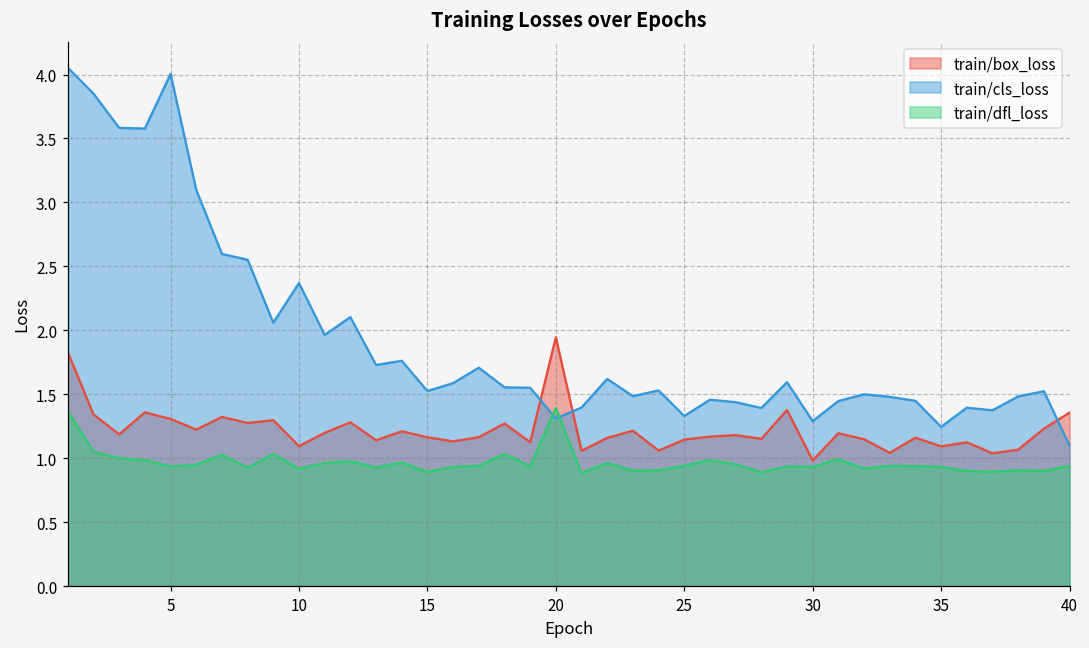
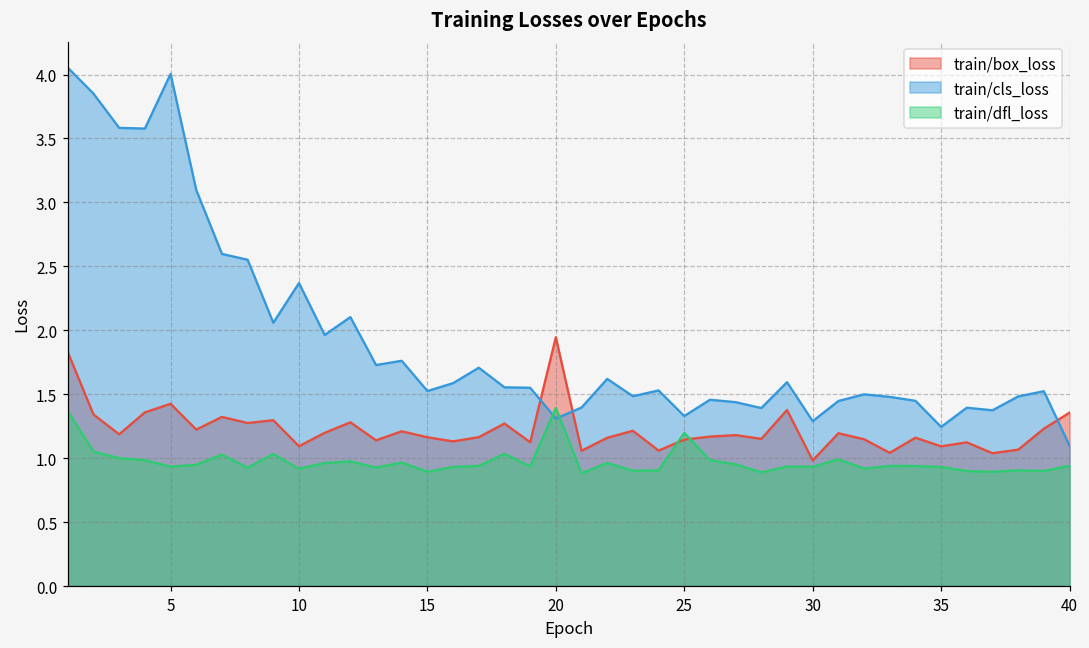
train/box_loss, 5: 1.31 -> 1.43
train/dfl_loss, 25: 0.94 -> 1.20
